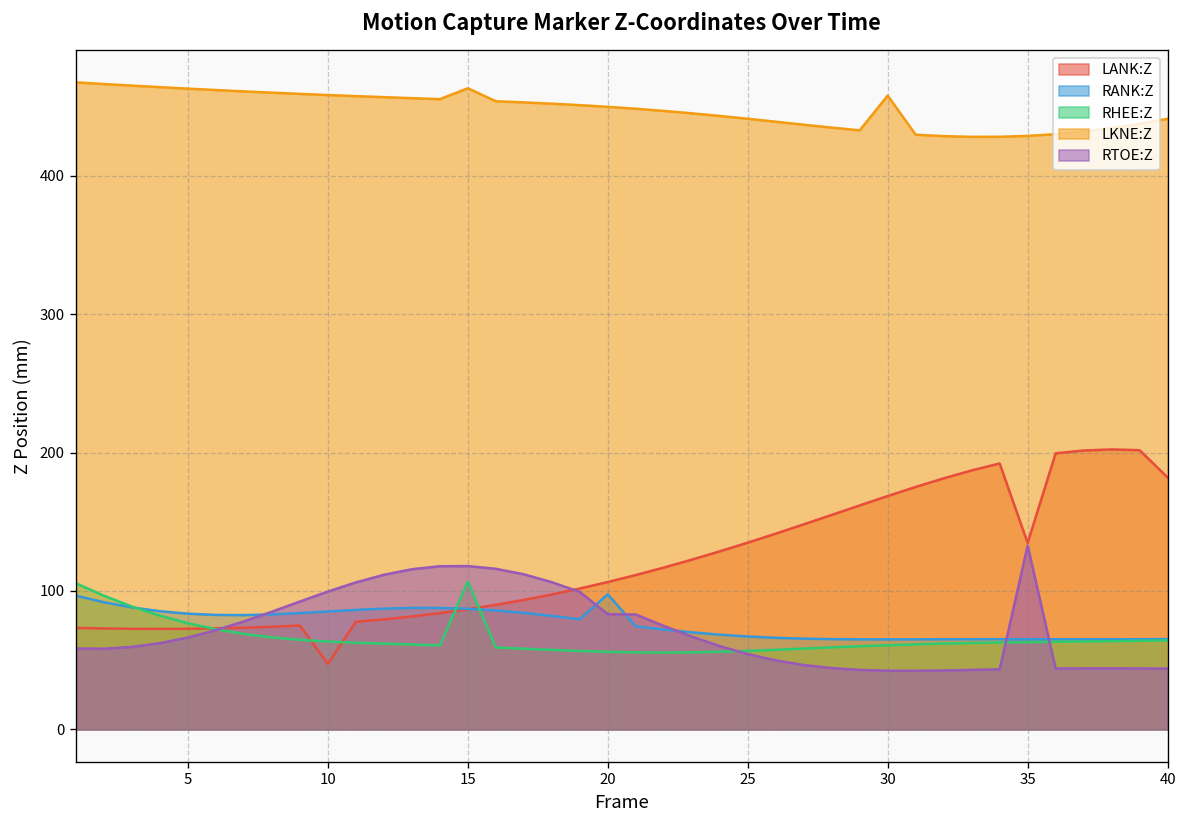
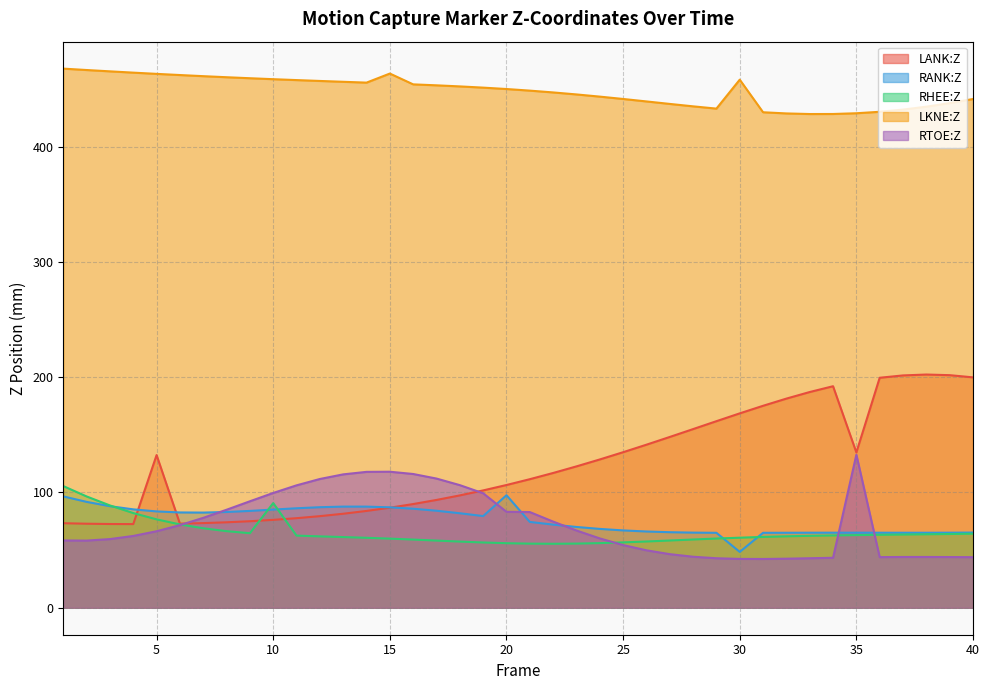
LANK:Z, 5: 73 -> 132
LANK:Z, 10: 47 -> 76
RHEE:Z, 10: 63 -> 91
RHEE:Z, 15: 107 -> 60
RANK:Z, 30: 65 -> 48
LANK:Z, 40: 182 -> 200
